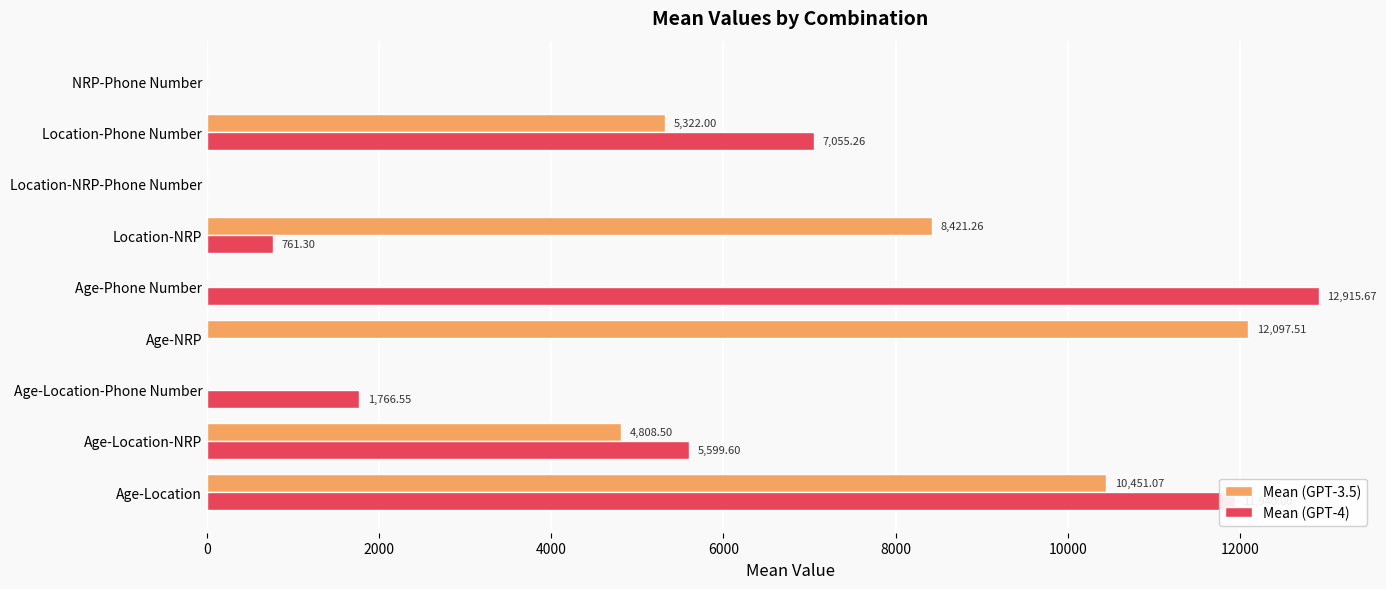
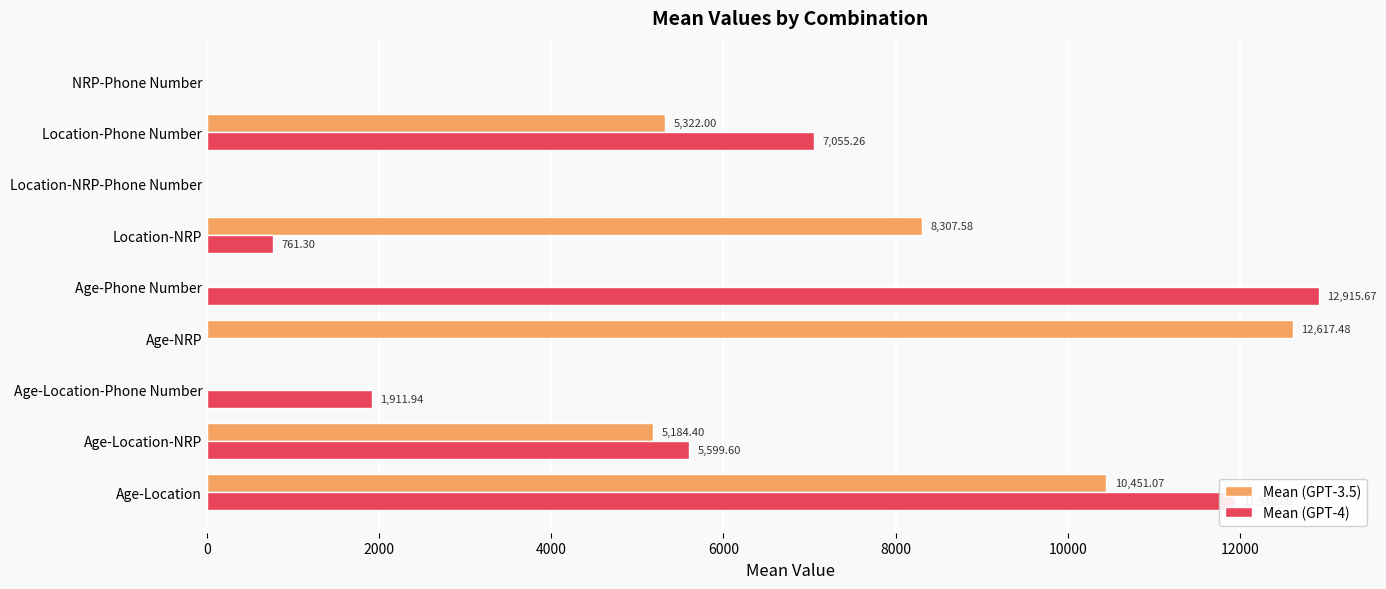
Mean (GPT-3.5), Location-NRP: 8,421.26 -> 8,307.58
Mean (GPT-3.5), Age-NRP: 12,097.51 -> 12,617.48
Mean (GPT-4), Age-Location-Phone Number: 1,766.55 -> 1,911.94
Mean (GPT-3.5), Age-Location-NRP: 4,808.50 -> 5,184.40
